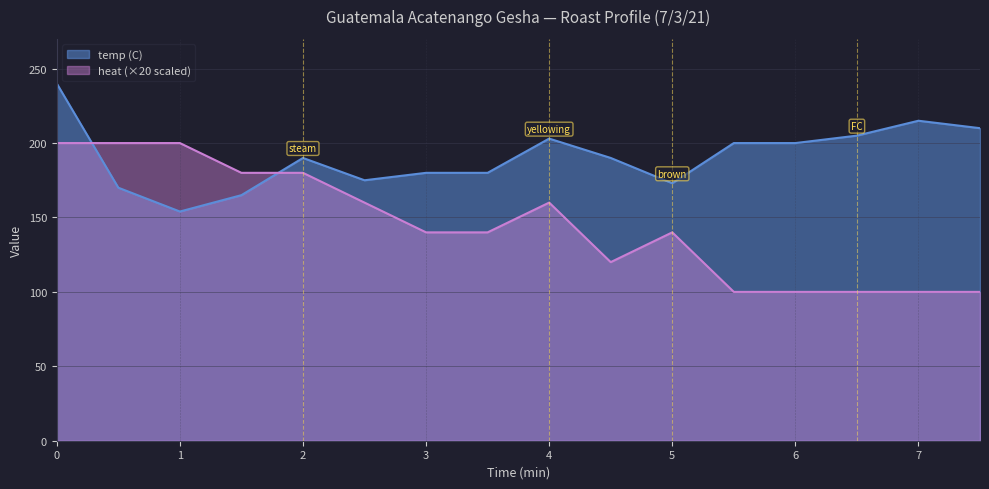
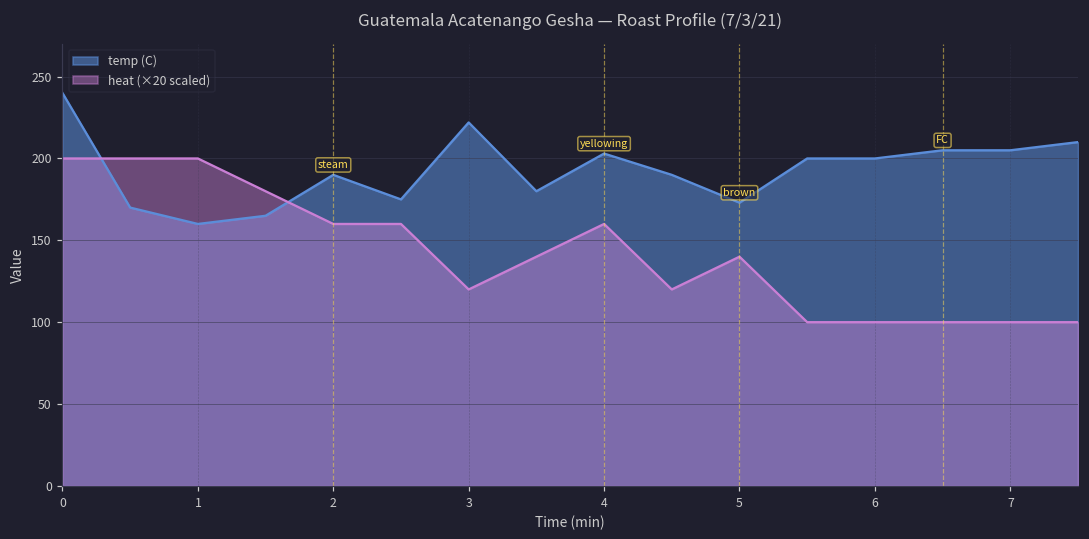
temp (C), 1: 154 -> 160
heat (×20 scaled), 2: 180 -> 160
temp (C), 3: 180 -> 222
heat (×20 scaled), 3: 140 -> 120
temp (C), 7: 215 -> 205
